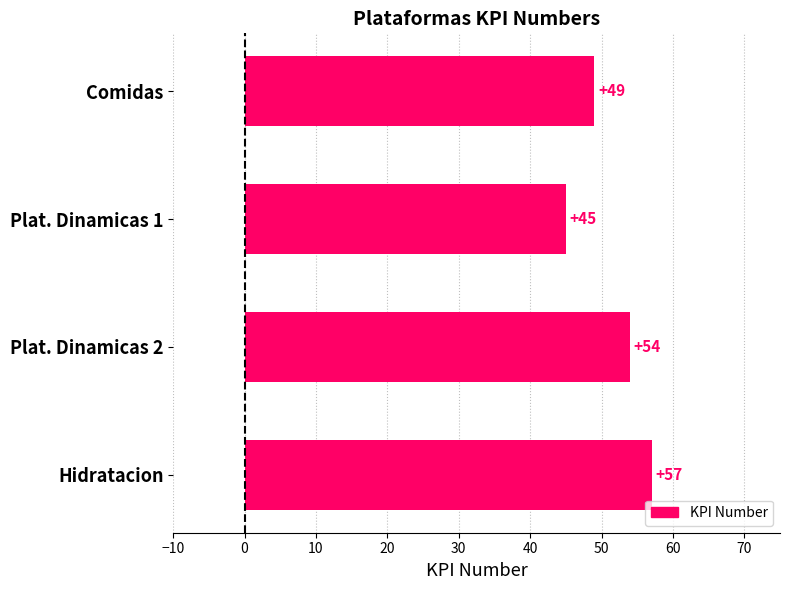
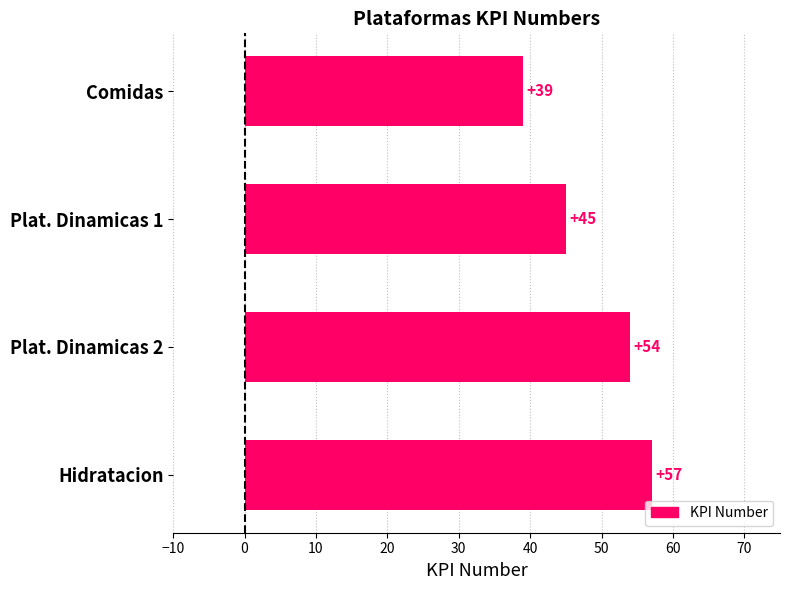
Comidas: +49 -> +39
